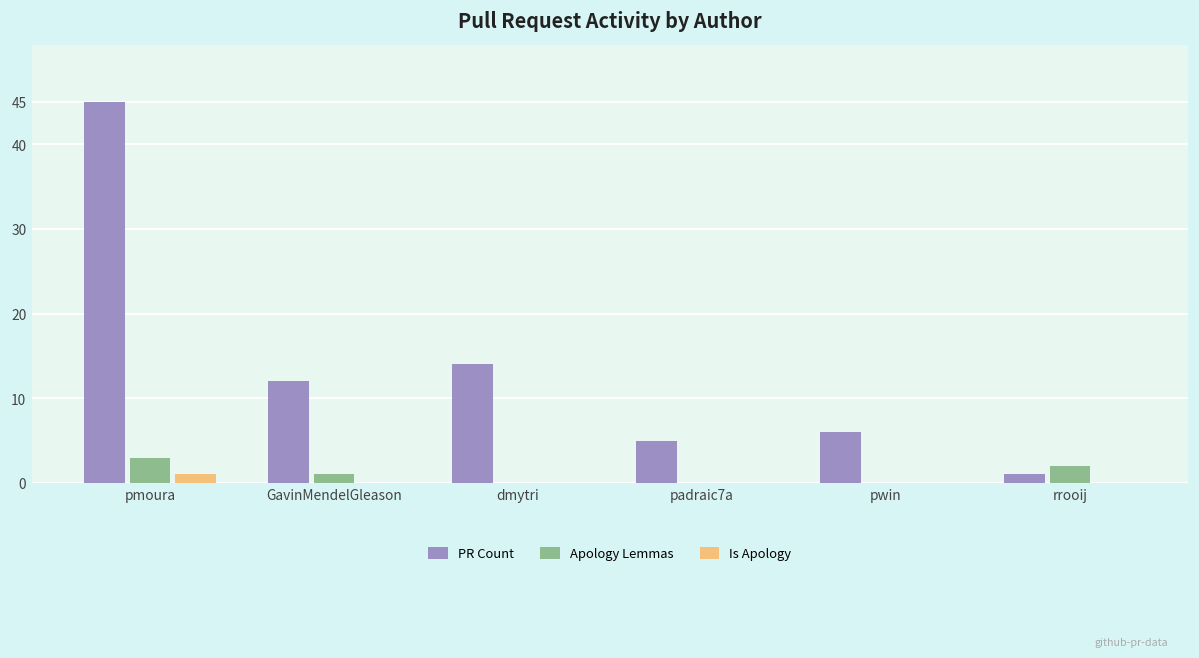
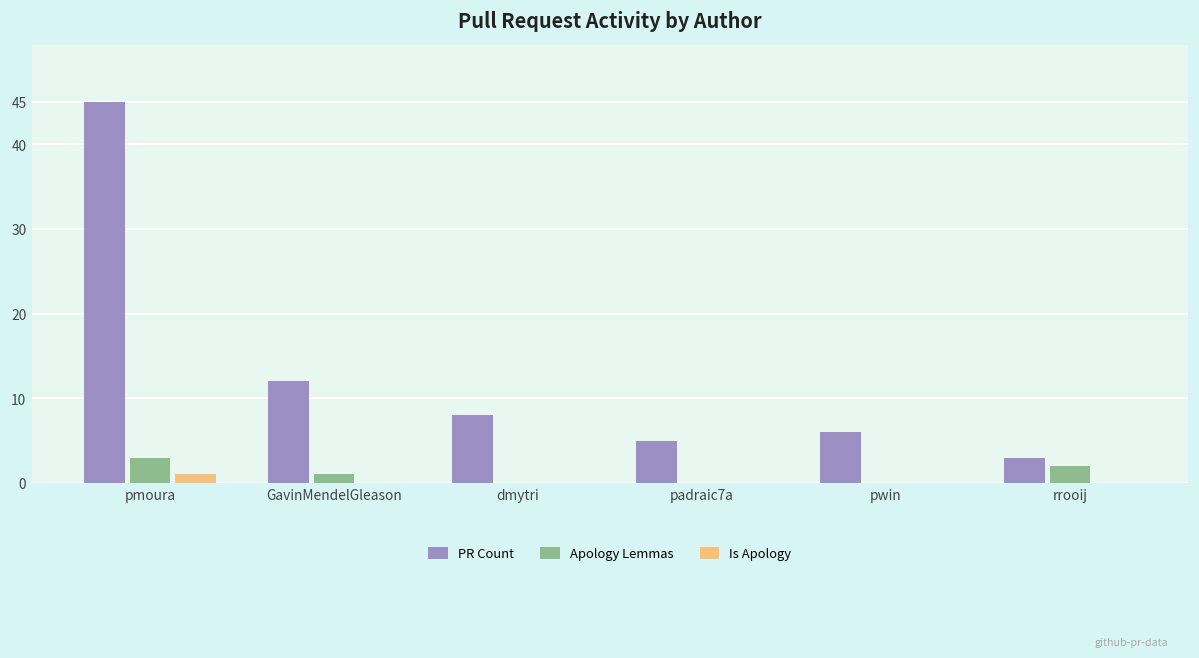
PR Count, dmytri: 14 -> 8
PR Count, rrooij: 1 -> 3
